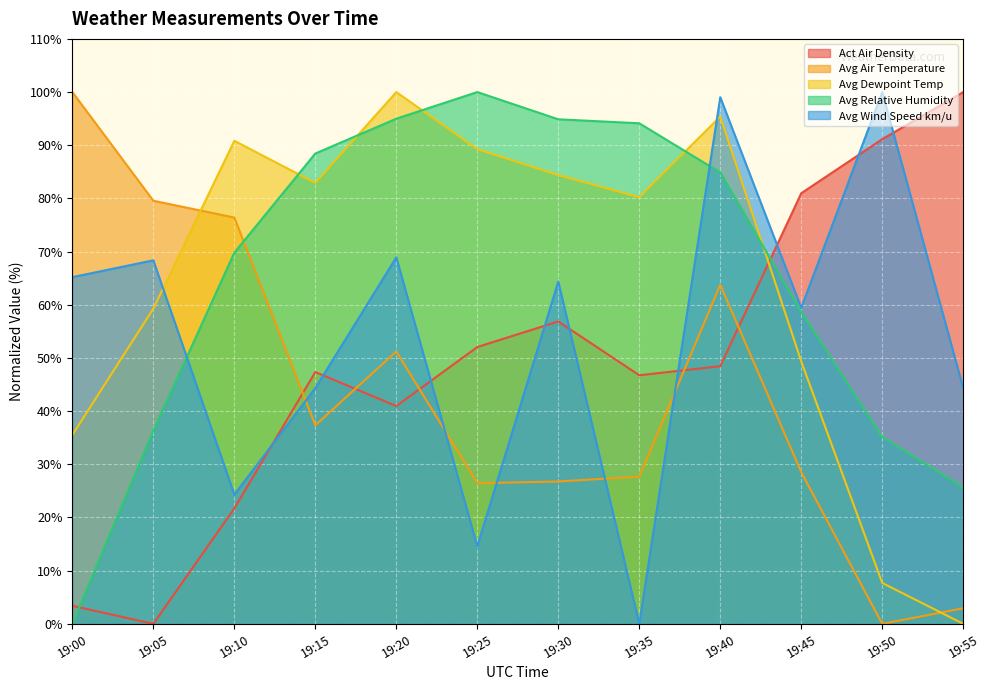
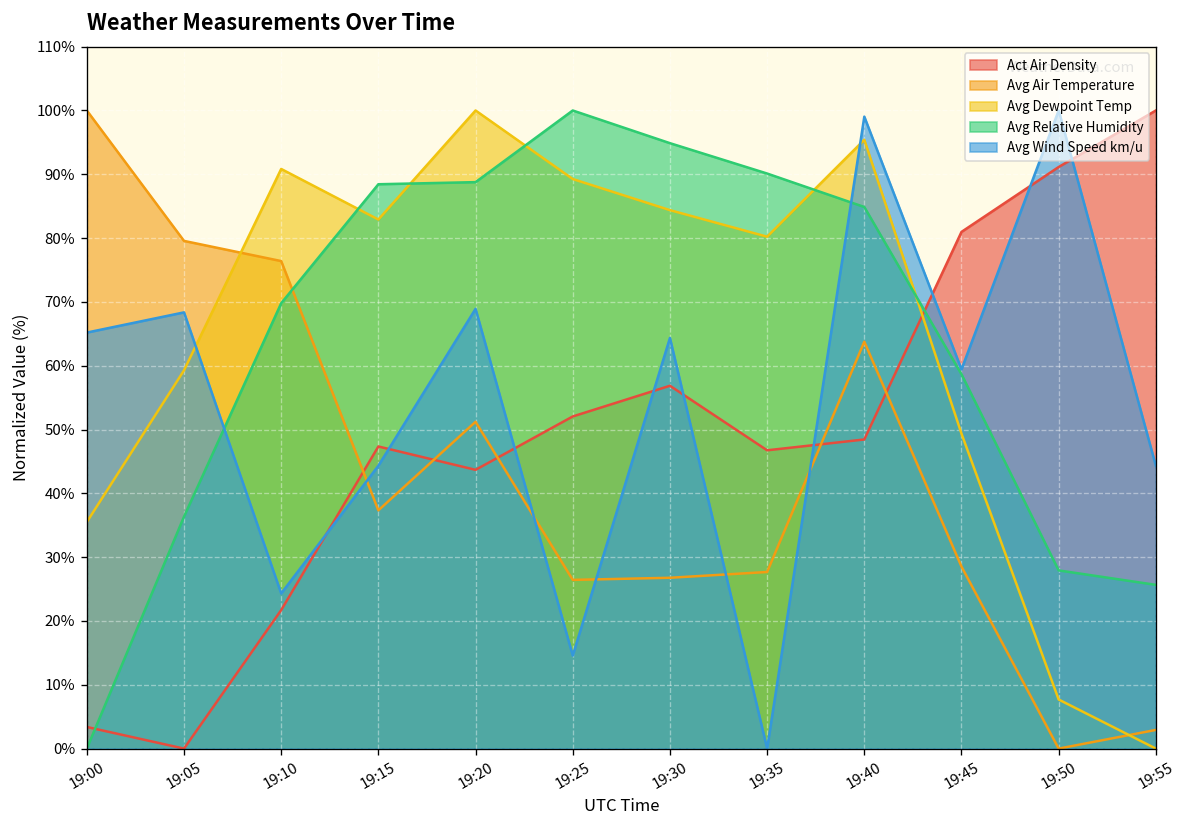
Act Air Density, 19:20: 41% -> 44%
Avg Relative Humidity, 19:20: 95% -> 89%
Avg Relative Humidity, 19:35: 94% -> 90%
Avg Relative Humidity, 19:50: 35% -> 28%
